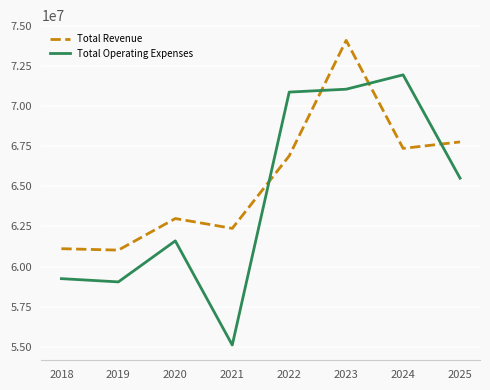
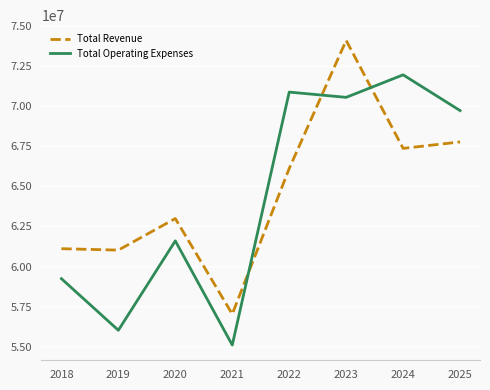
Total Operating Expenses, 2019: 59100000 -> 56000000
Total Revenue, 2021: 62400000 -> 57000000
Total Revenue, 2022: 66900000 -> 66100000
Total Operating Expenses, 2023: 71000000 -> 70500000
Total Operating Expenses, 2025: 65500000 -> 69700000
